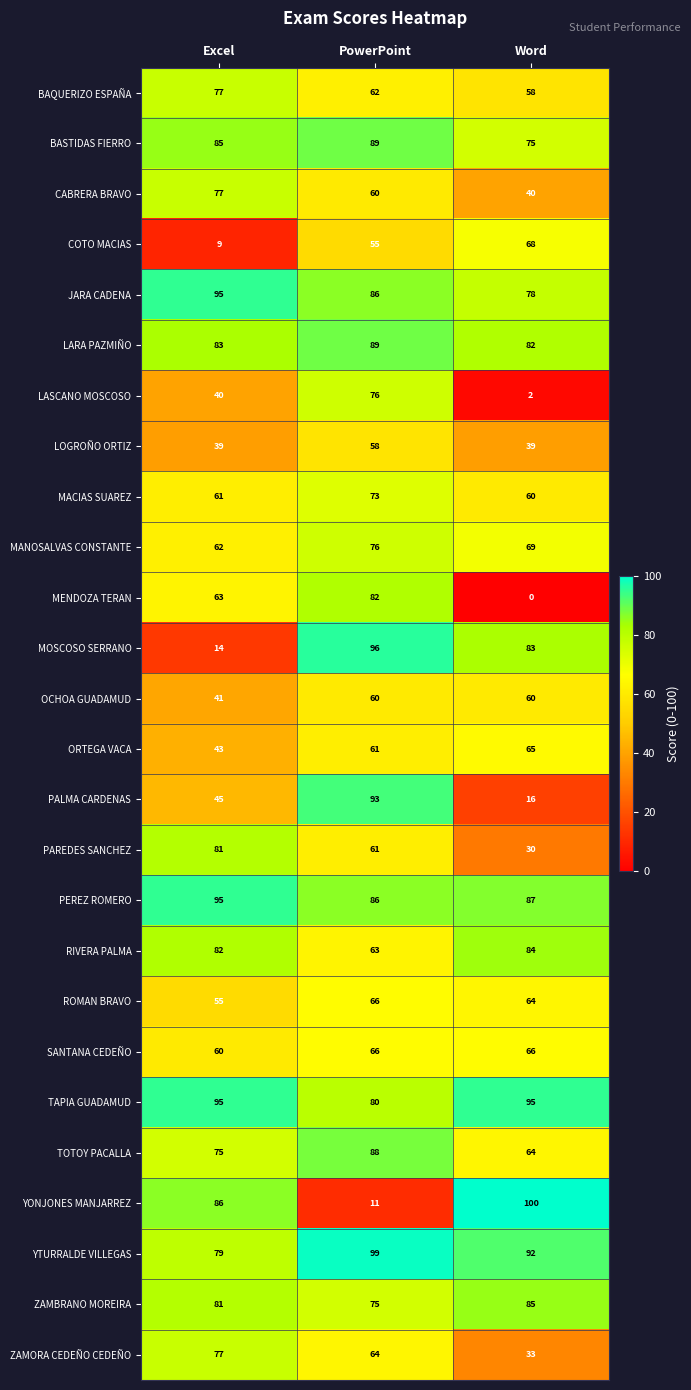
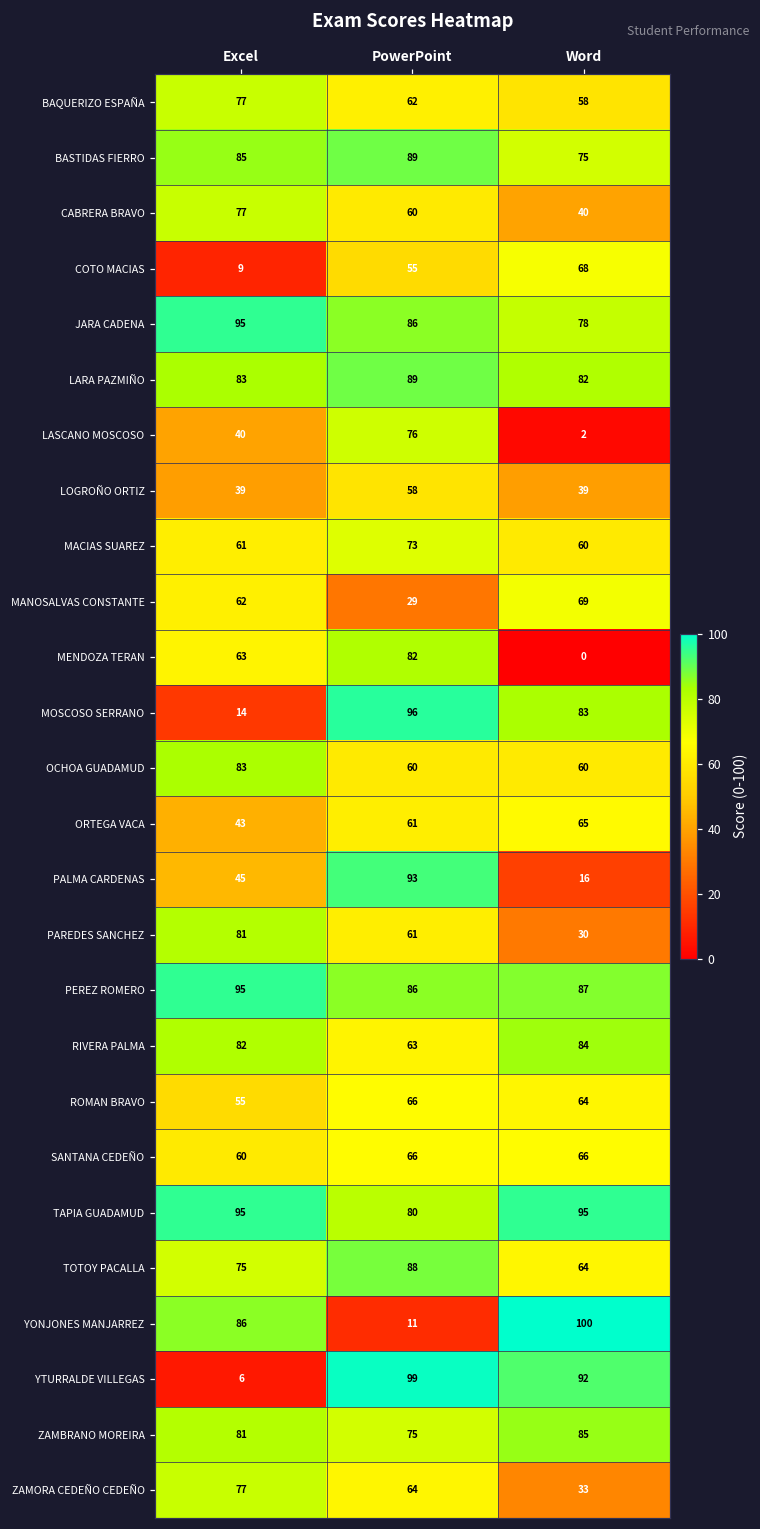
MANOSALVAS CONSTANTE, PowerPoint: 76 -> 29
OCHOA GUADAMUD, Excel: 41 -> 83
YTURRALDE VILLEGAS, Excel: 79 -> 6
